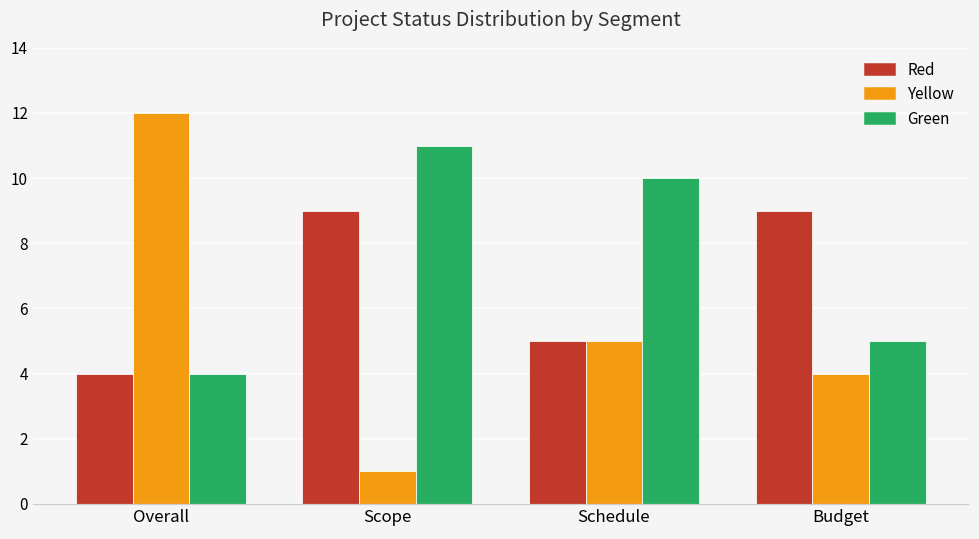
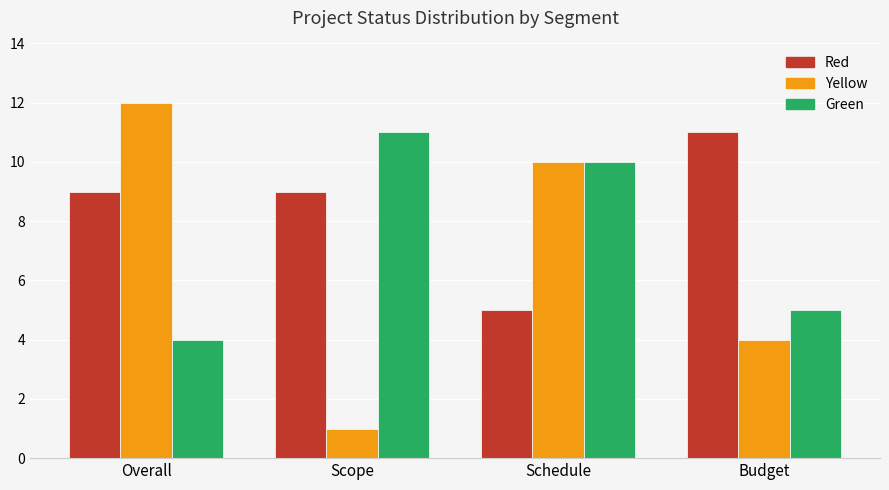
Red, Overall: 4 -> 9
Yellow, Schedule: 5 -> 10
Red, Budget: 9 -> 11
